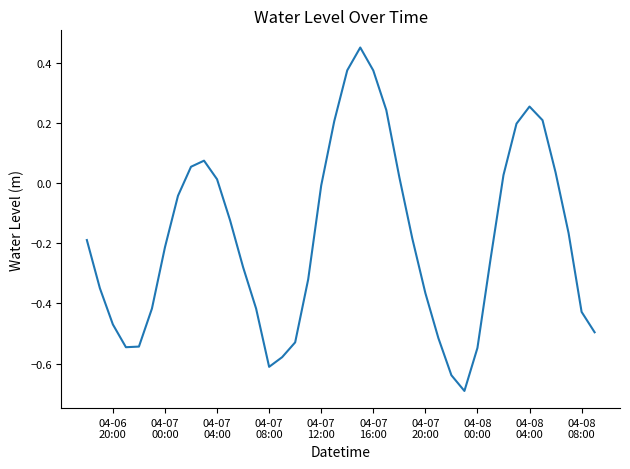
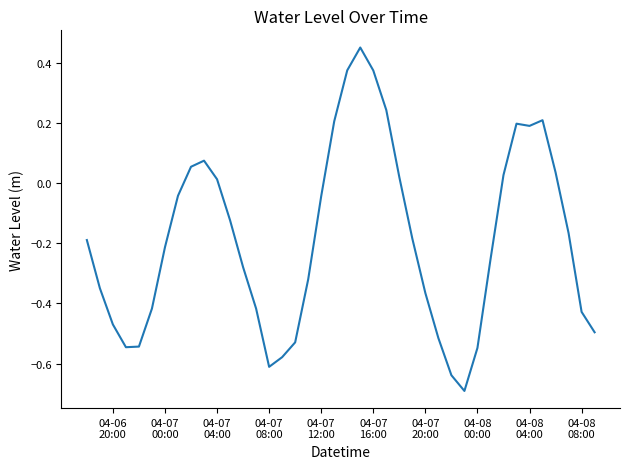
04-07 12:00: -0.01 -> -0.04
04-08 04:00: 0.26 -> 0.19
